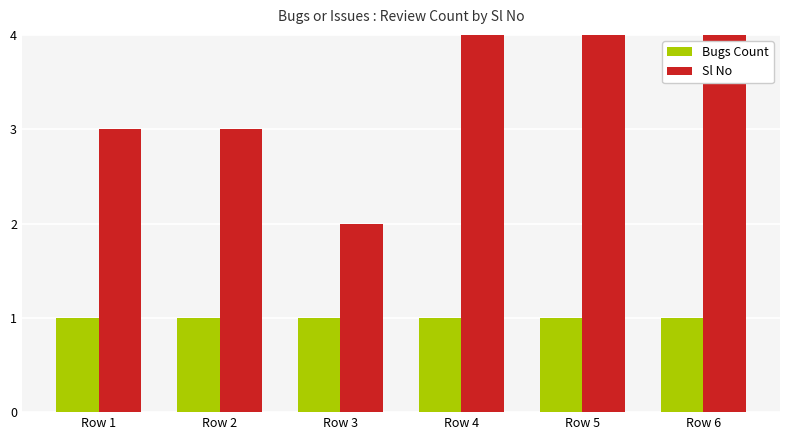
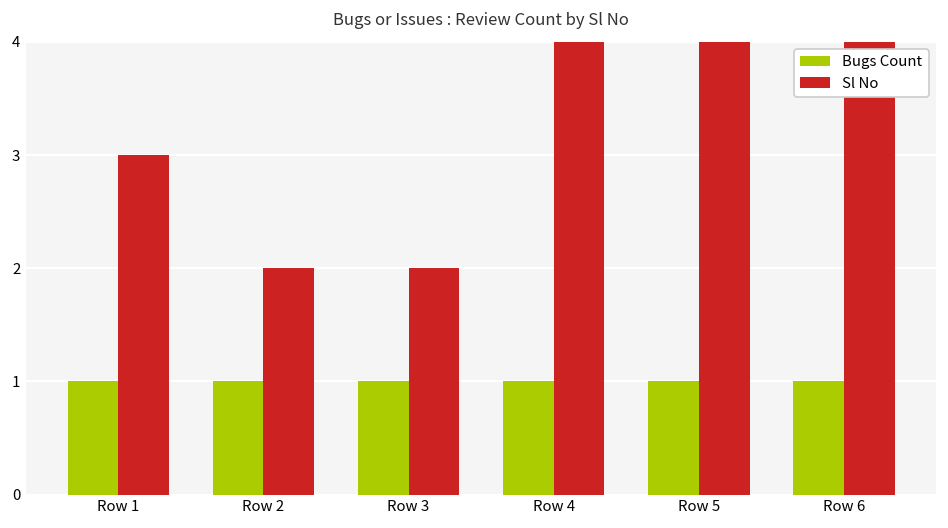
Sl No, Row 2: 3 -> 2
